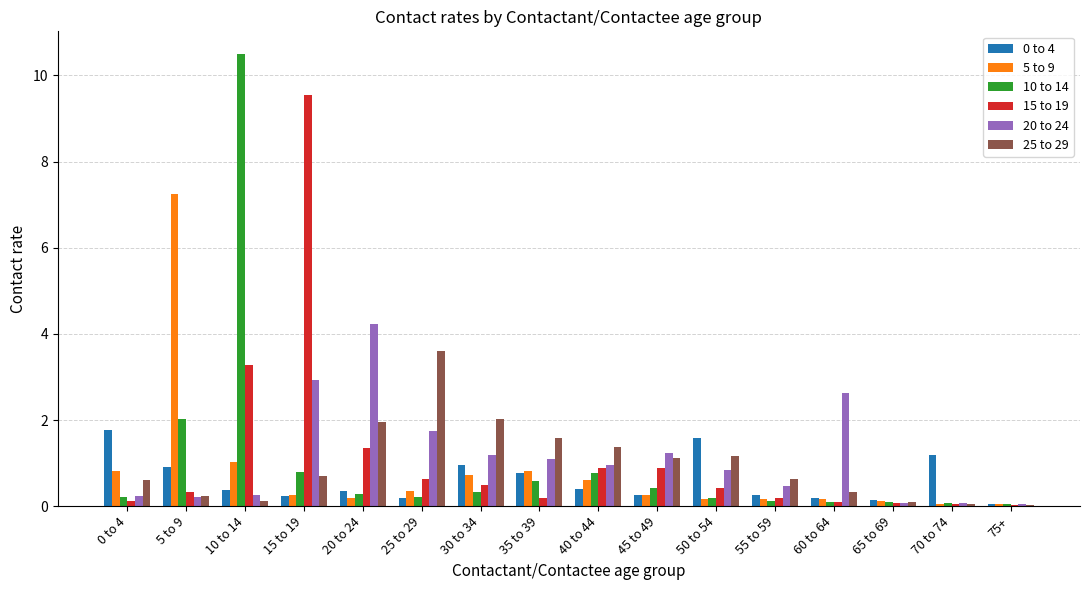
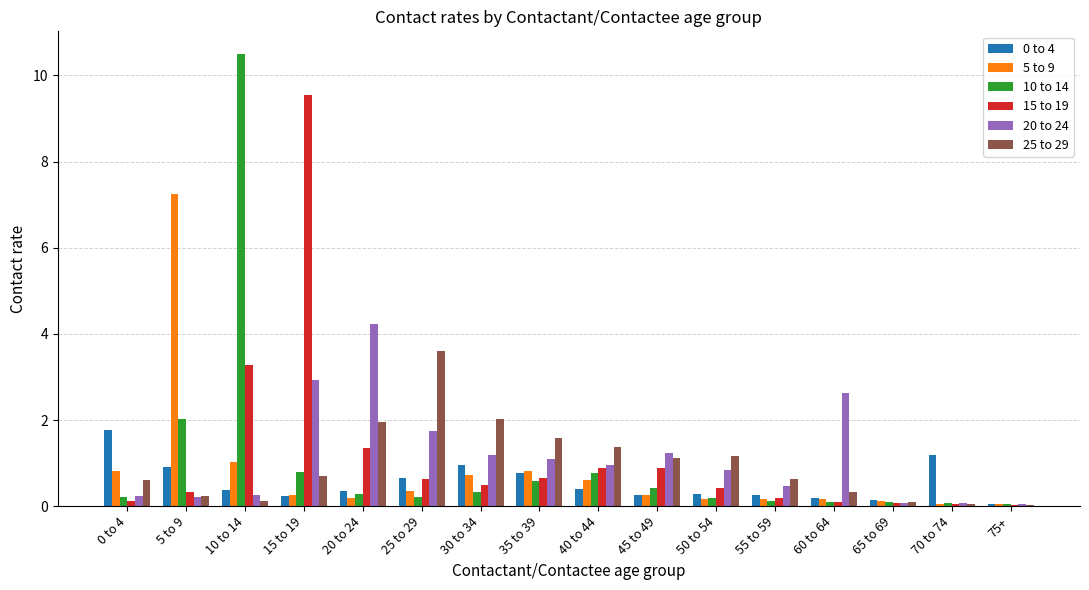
0 to 4, 25 to 29: 0.2 -> 0.7
15 to 19, 35 to 39: 0.2 -> 0.7
0 to 4, 50 to 54: 1.6 -> 0.3
